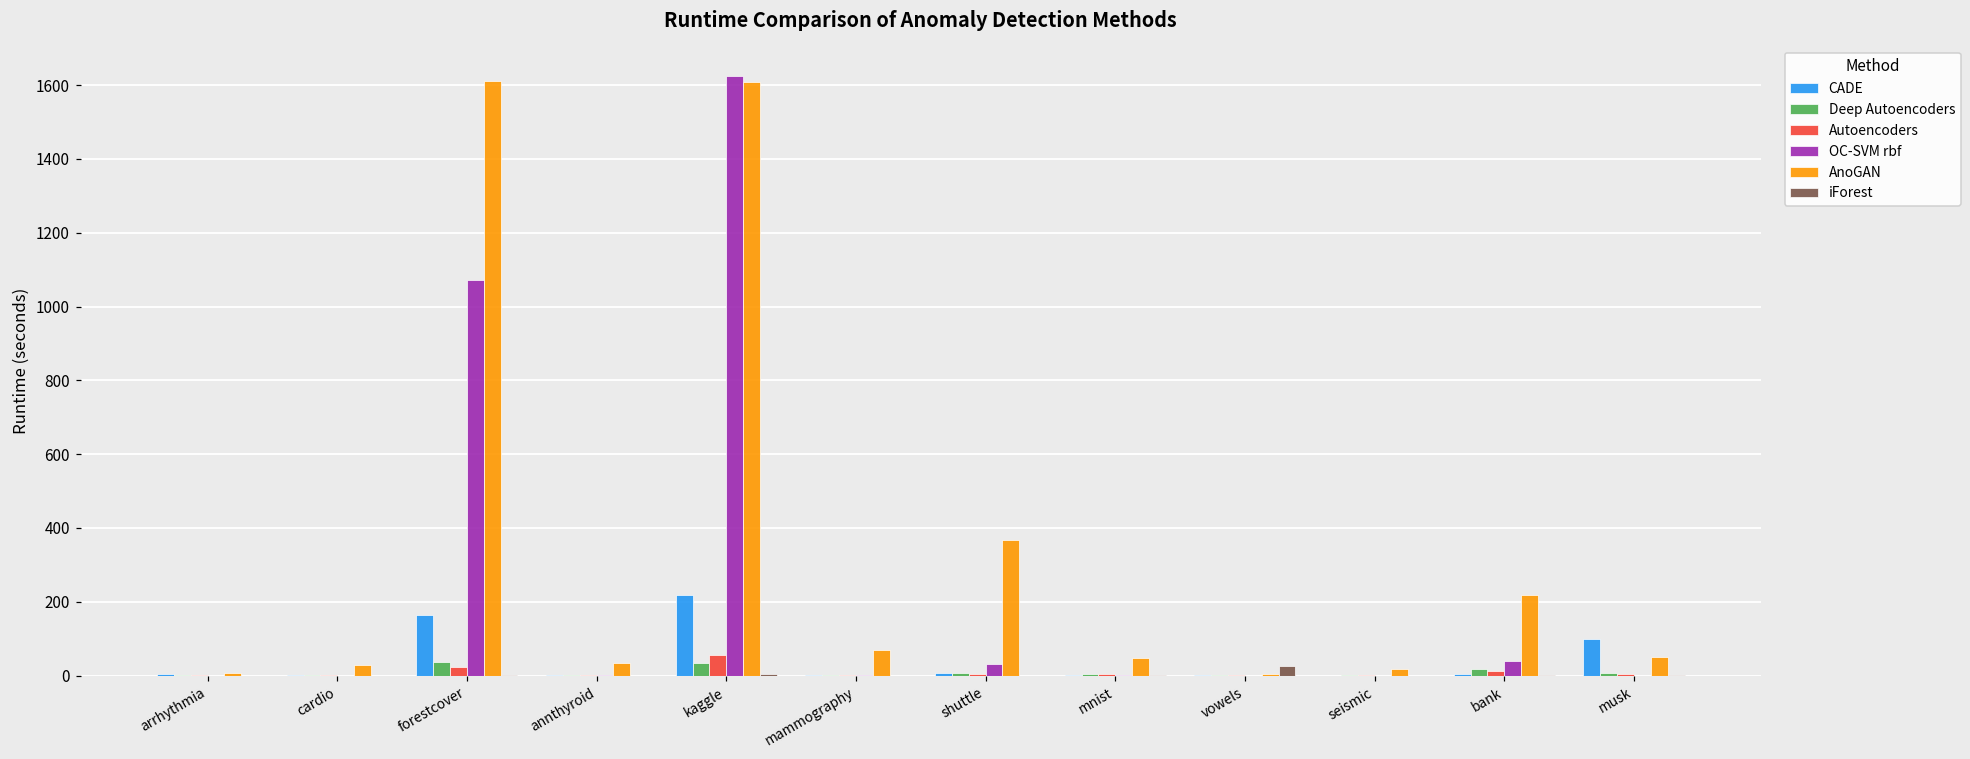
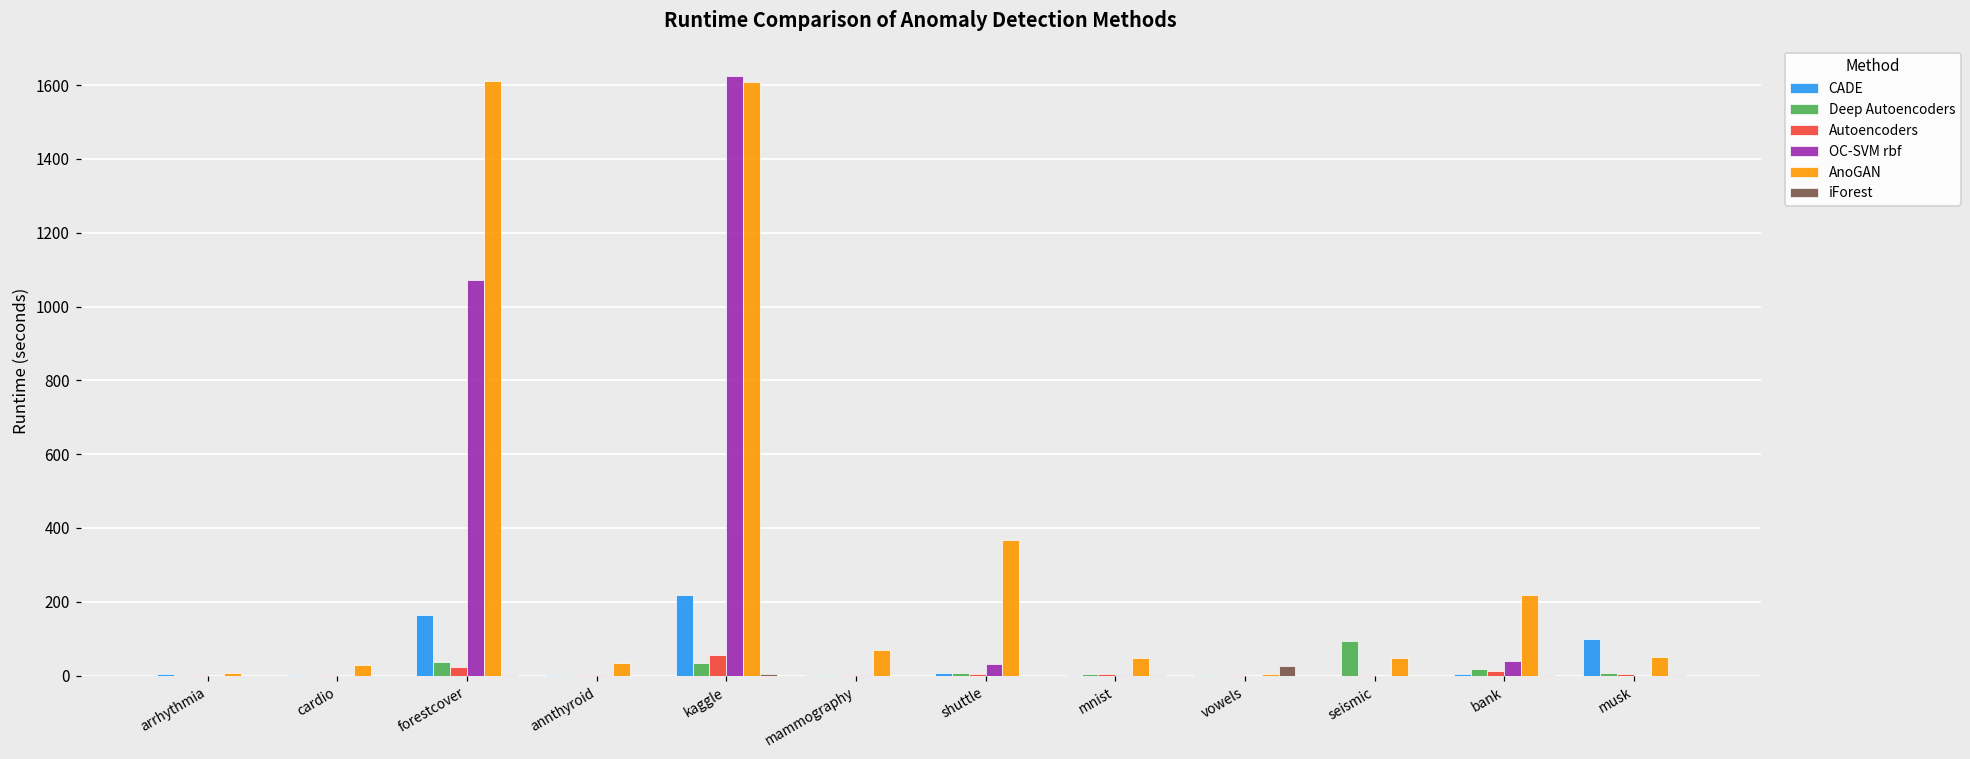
Deep Autoencoders, seismic: 0 -> 100
AnoGAN, seismic: 20 -> 50
